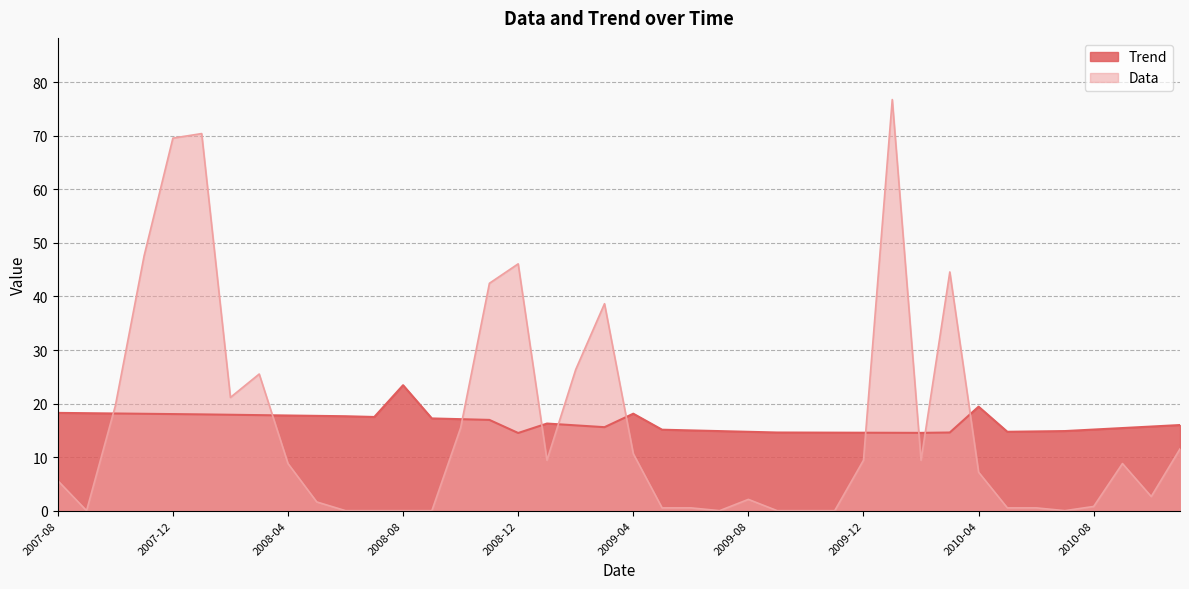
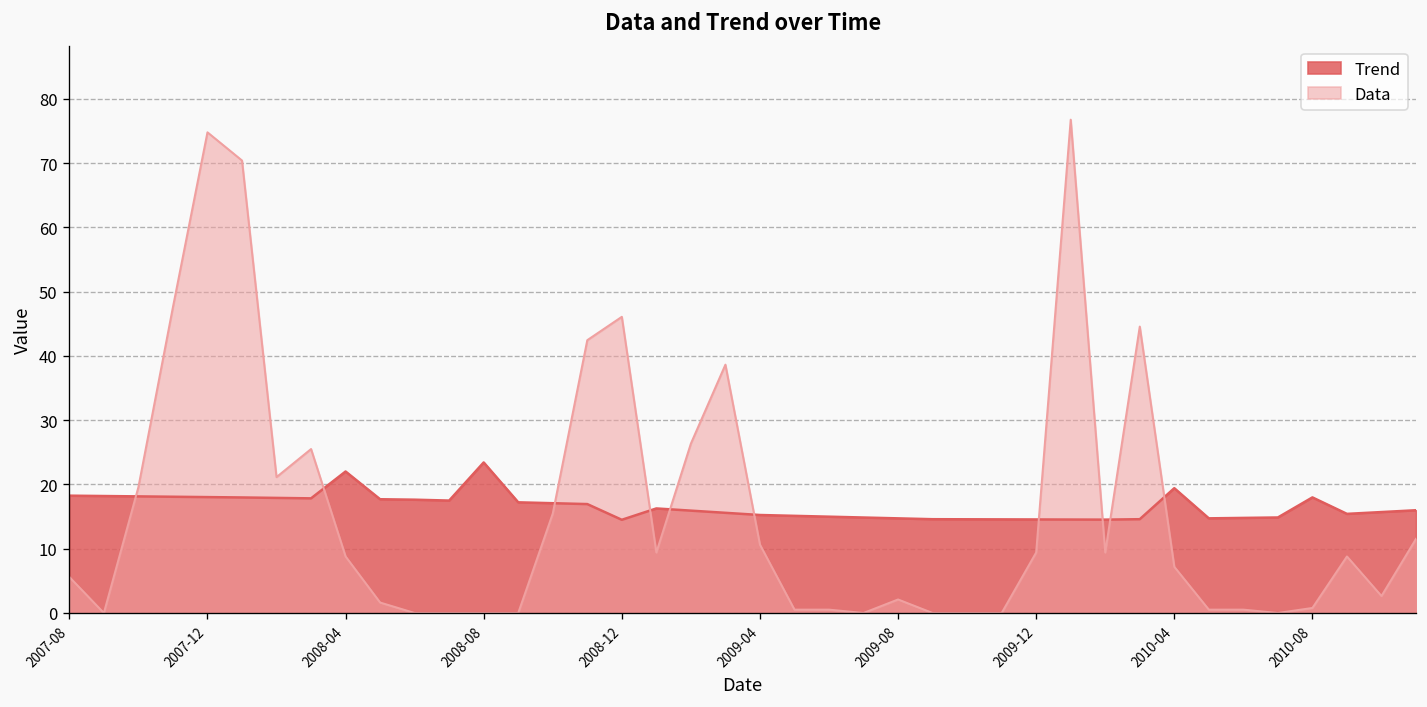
Data, 2007-12: 70 -> 75
Trend, 2008-04: 18 -> 22
Trend, 2009-04: 18 -> 15
Trend, 2010-08: 15 -> 18
